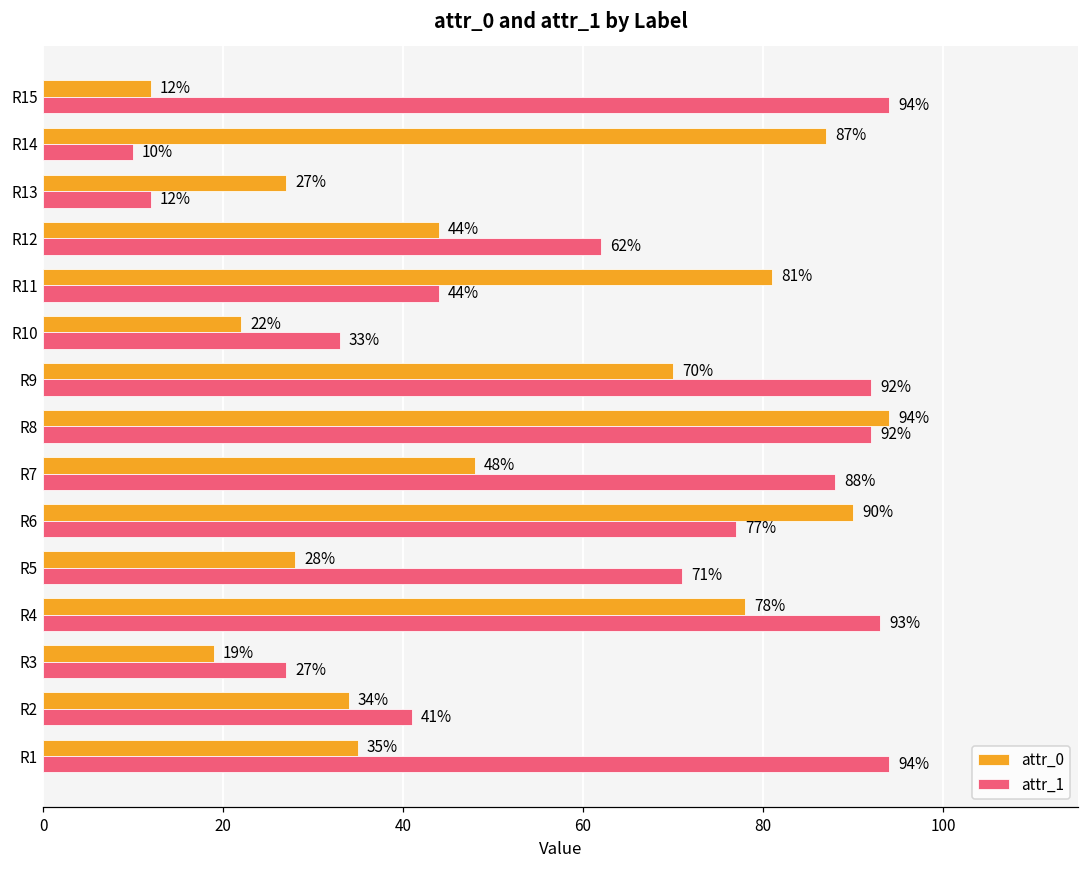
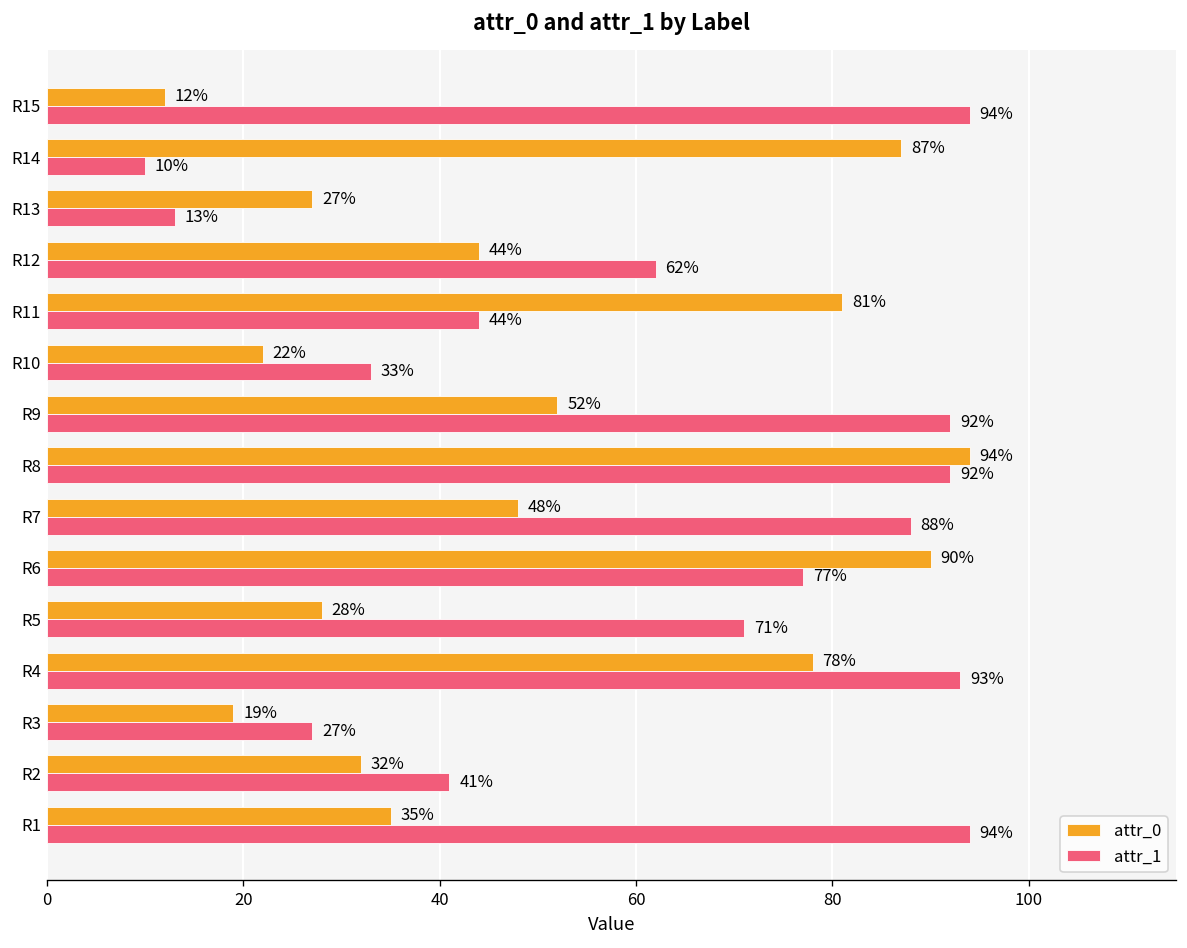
attr_1, R13: 12% -> 13%
attr_0, R9: 70% -> 52%
attr_0, R2: 34% -> 32%
